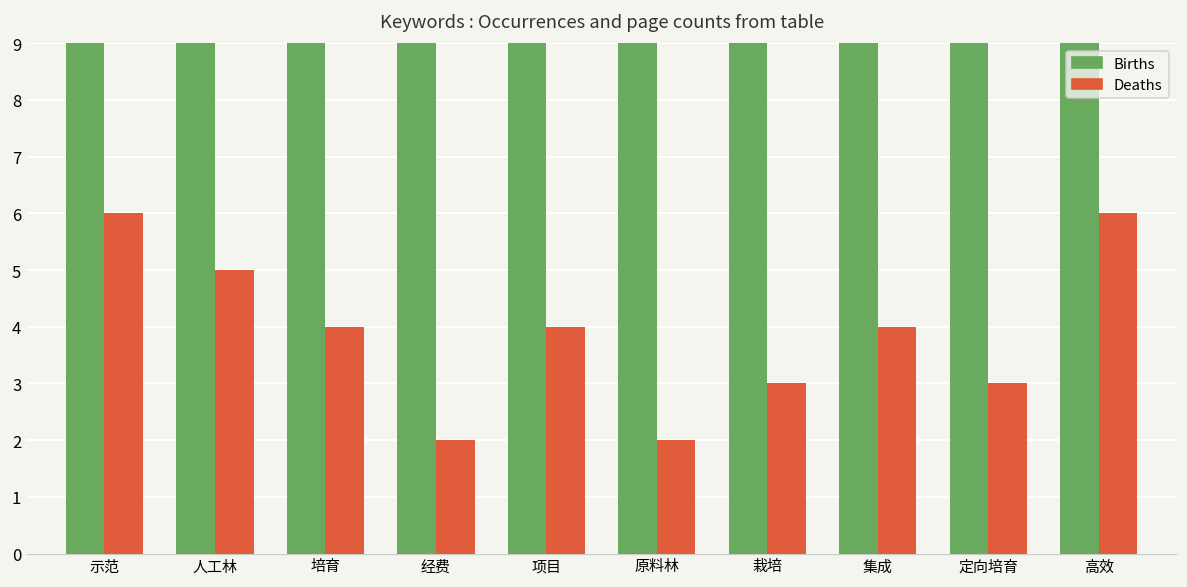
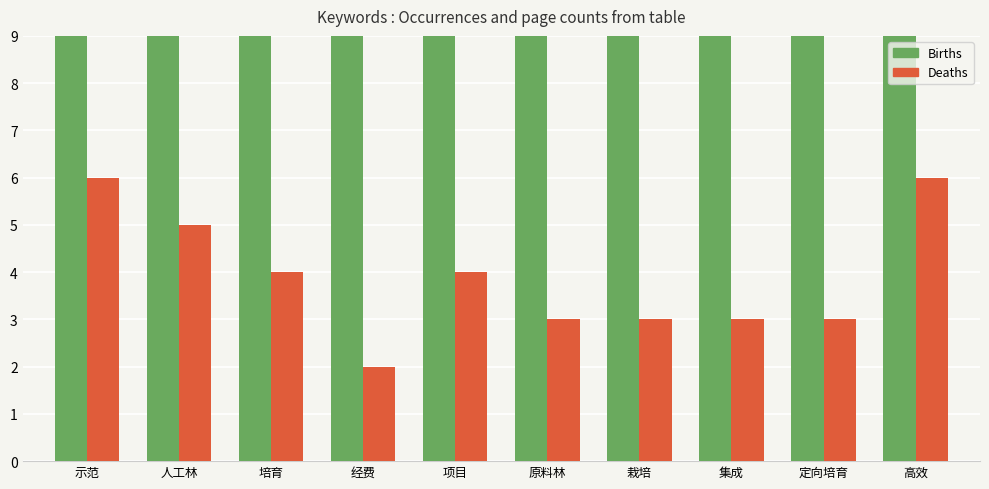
Deaths, 原料林: 2 -> 3
Deaths, 集成: 4 -> 3
